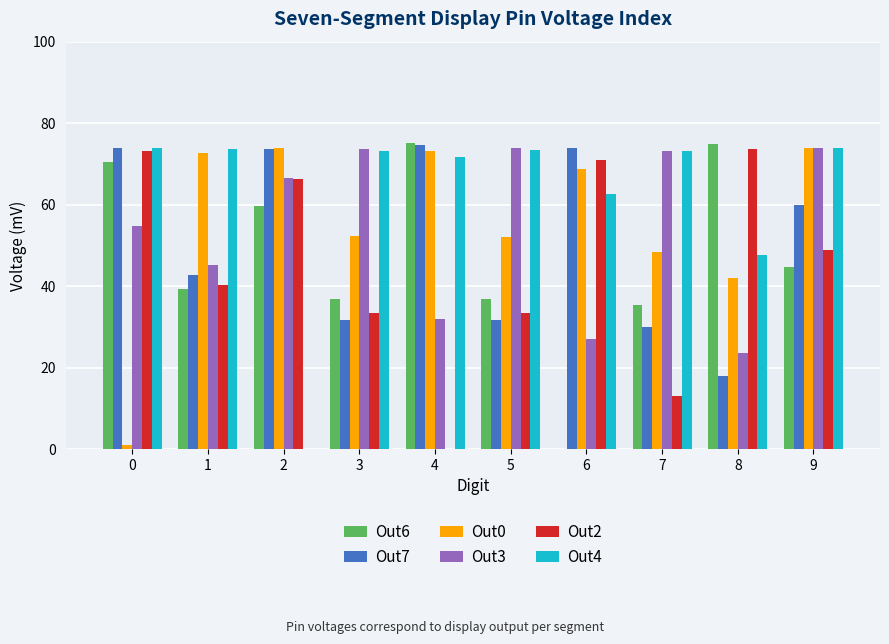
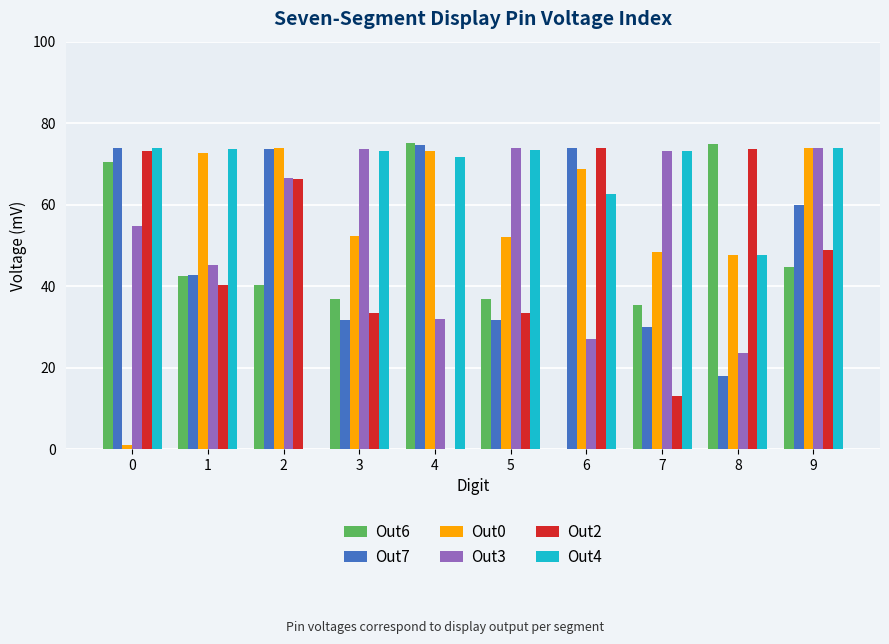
Out6, 1: 39 -> 43
Out6, 2: 60 -> 40
Out2, 6: 71 -> 74
Out0, 8: 42 -> 48
